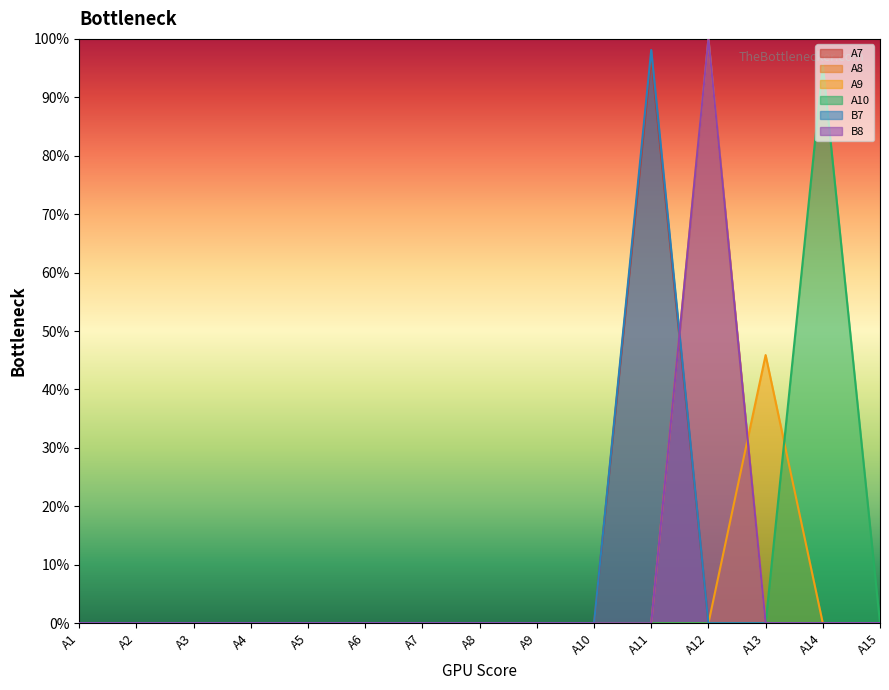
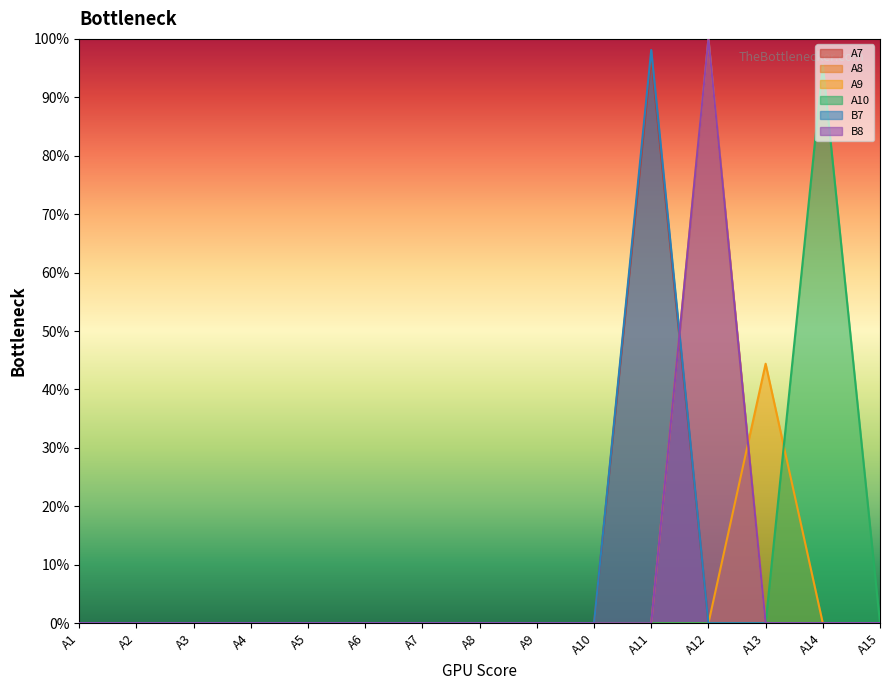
A9, A13: 46% -> 44%
